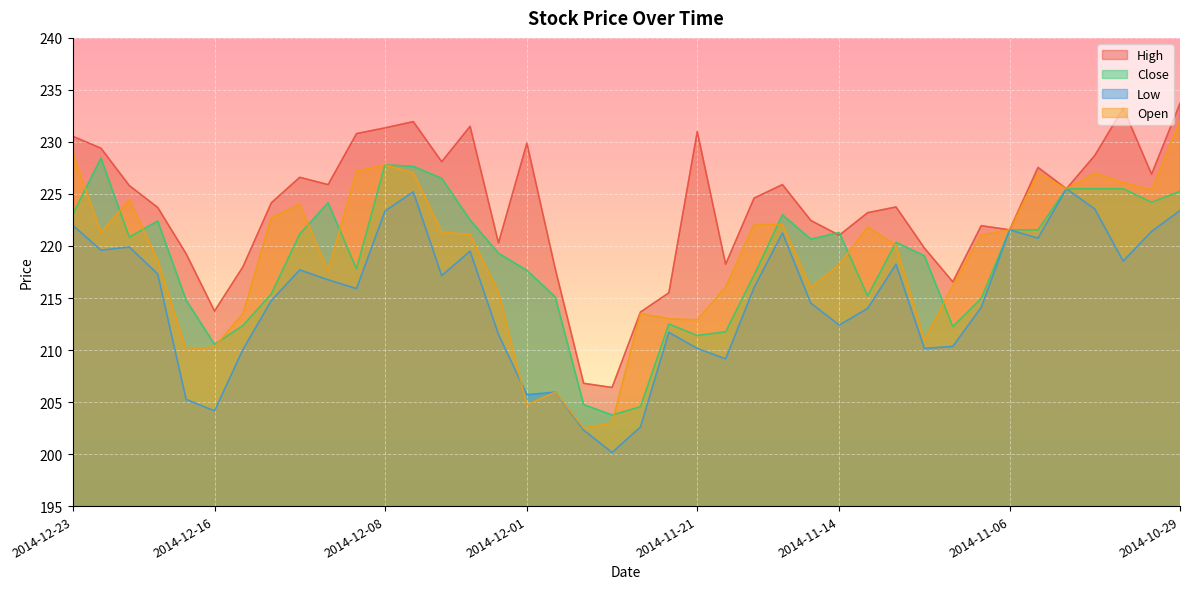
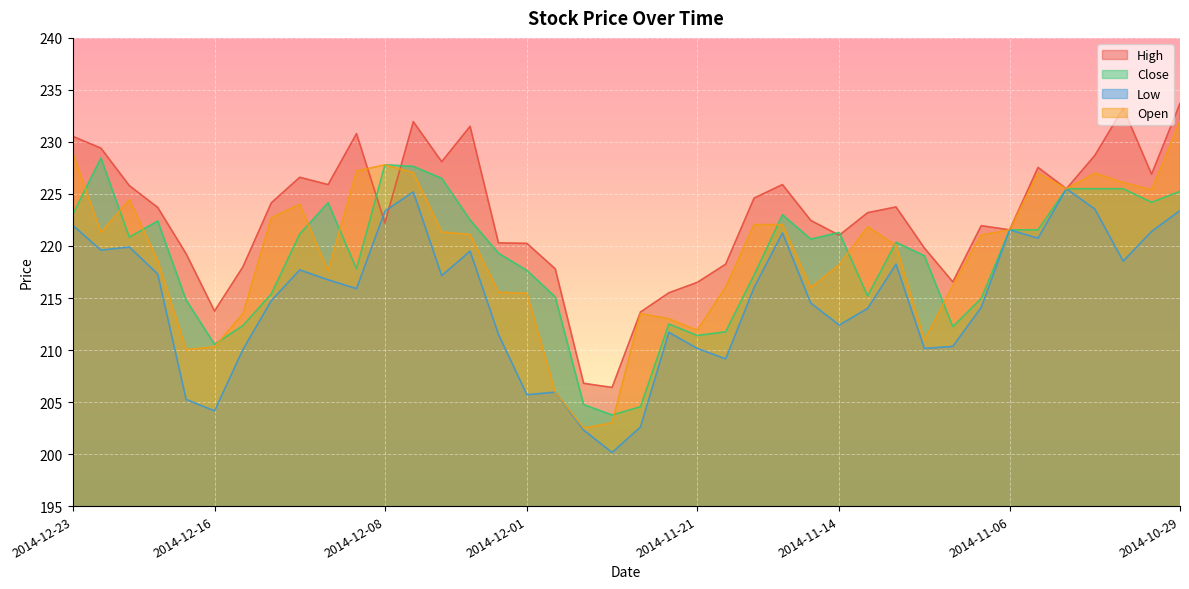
High, 2014-12-08: 231.4 -> 222.2
High, 2014-12-01: 229.9 -> 220.3
Open, 2014-12-01: 204.7 -> 215.5
High, 2014-11-21: 231.0 -> 216.5
Open, 2014-11-21: 212.9 -> 211.9
